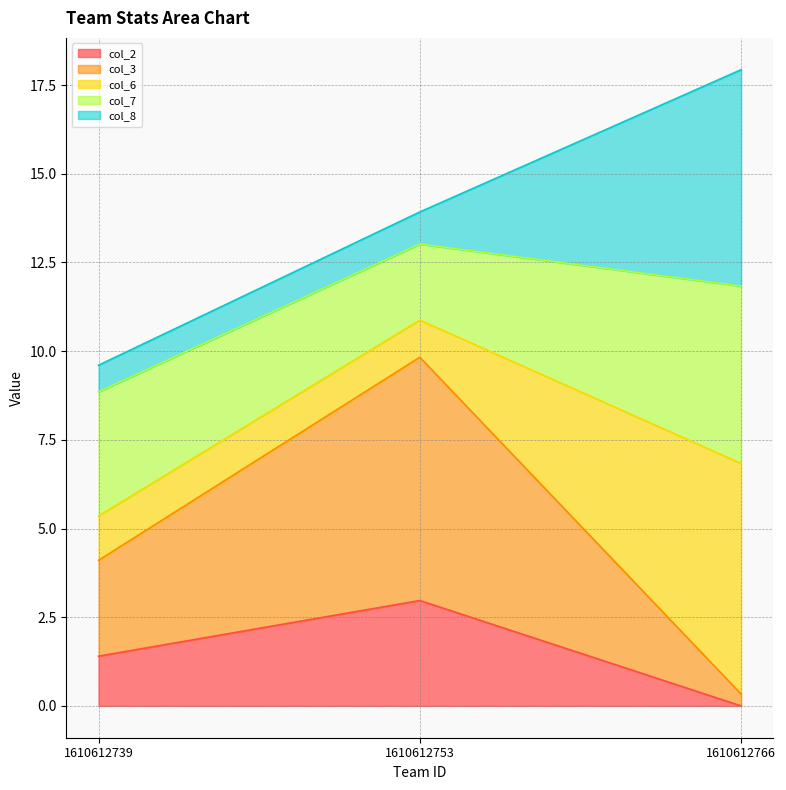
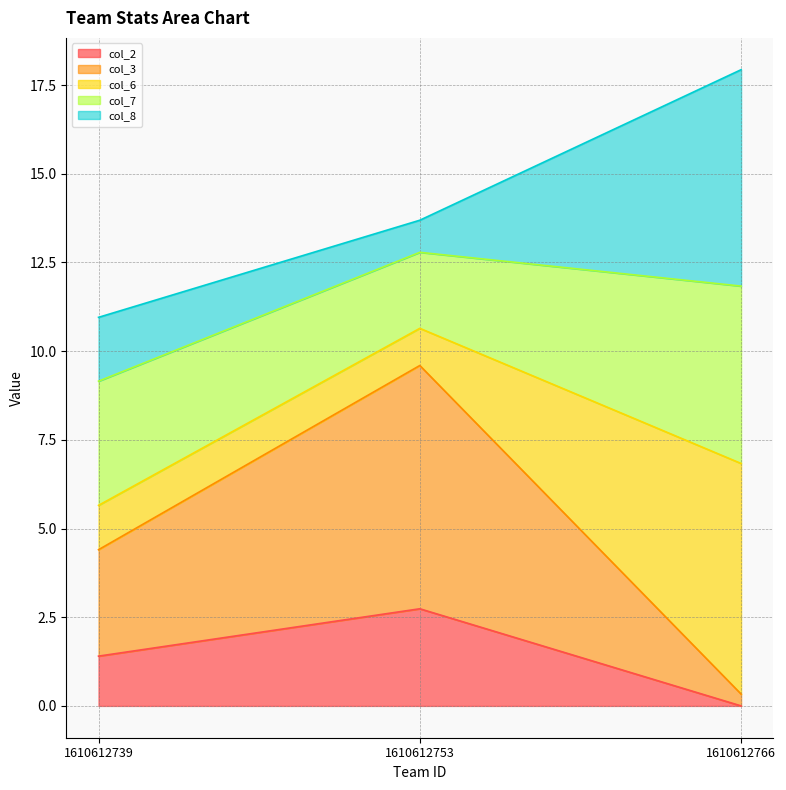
col_3, 1610612739: 2.7 -> 3.0
col_8, 1610612739: 0.8 -> 1.8
col_2, 1610612753: 3.0 -> 2.7
